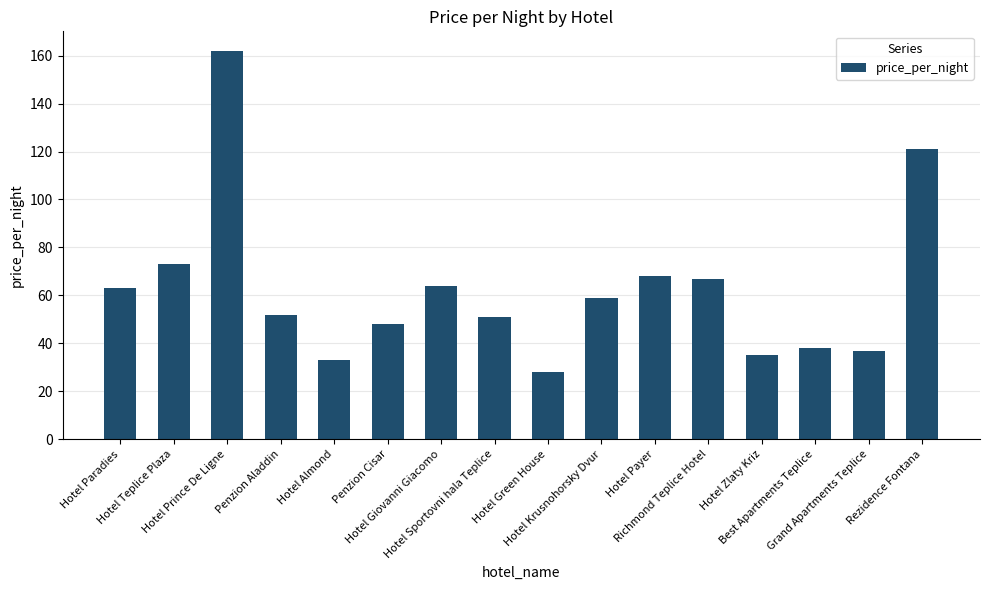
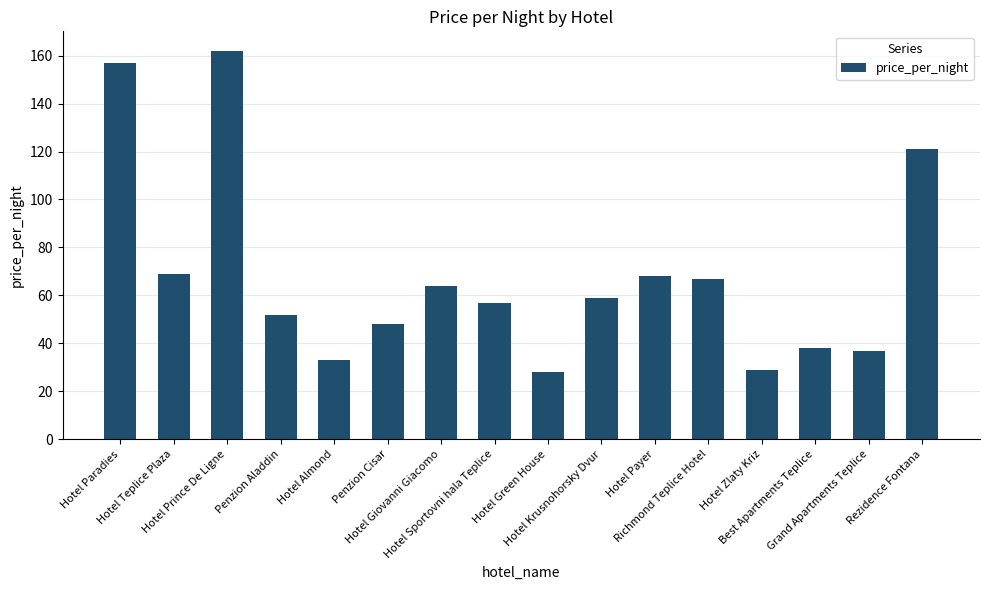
Hotel Paradies: 63 -> 157
Hotel Teplice Plaza: 73 -> 69
Hotel Sportovni hala Teplice: 51 -> 57
Hotel Zlaty Kriz: 35 -> 29
